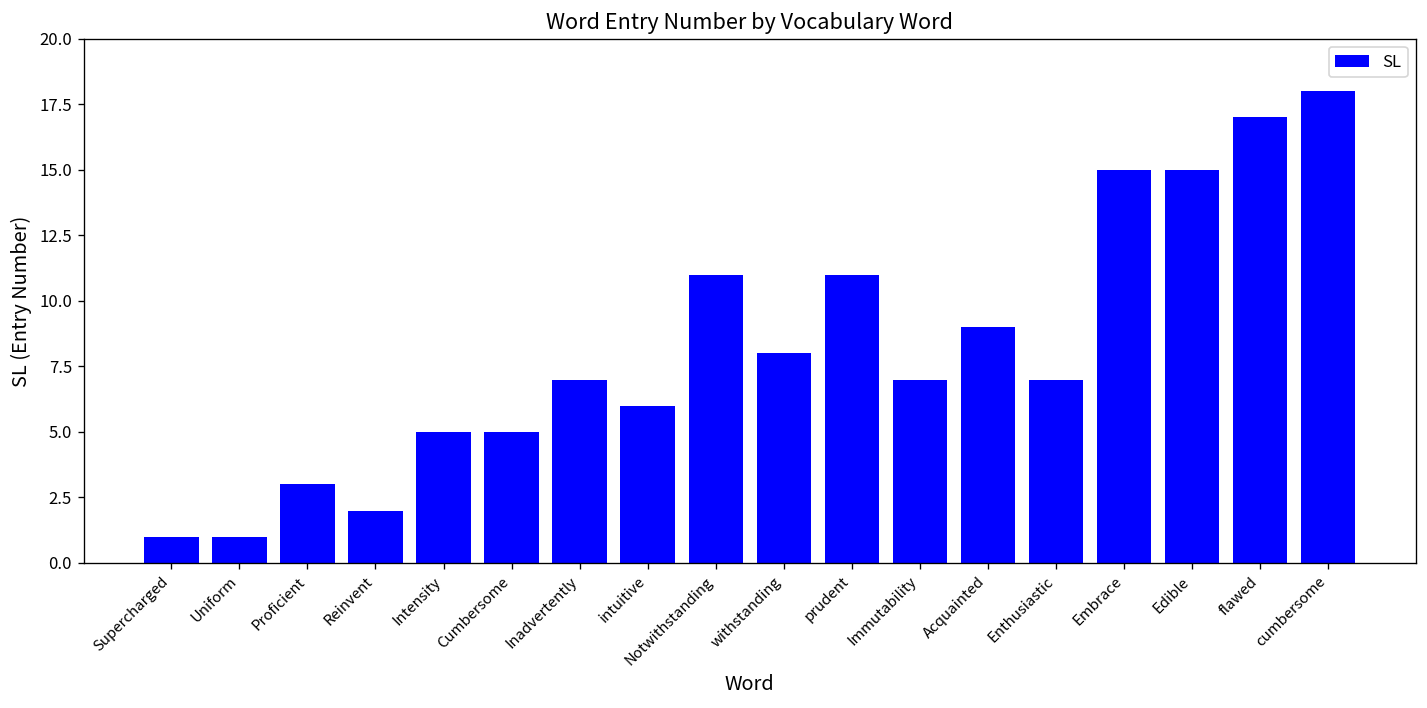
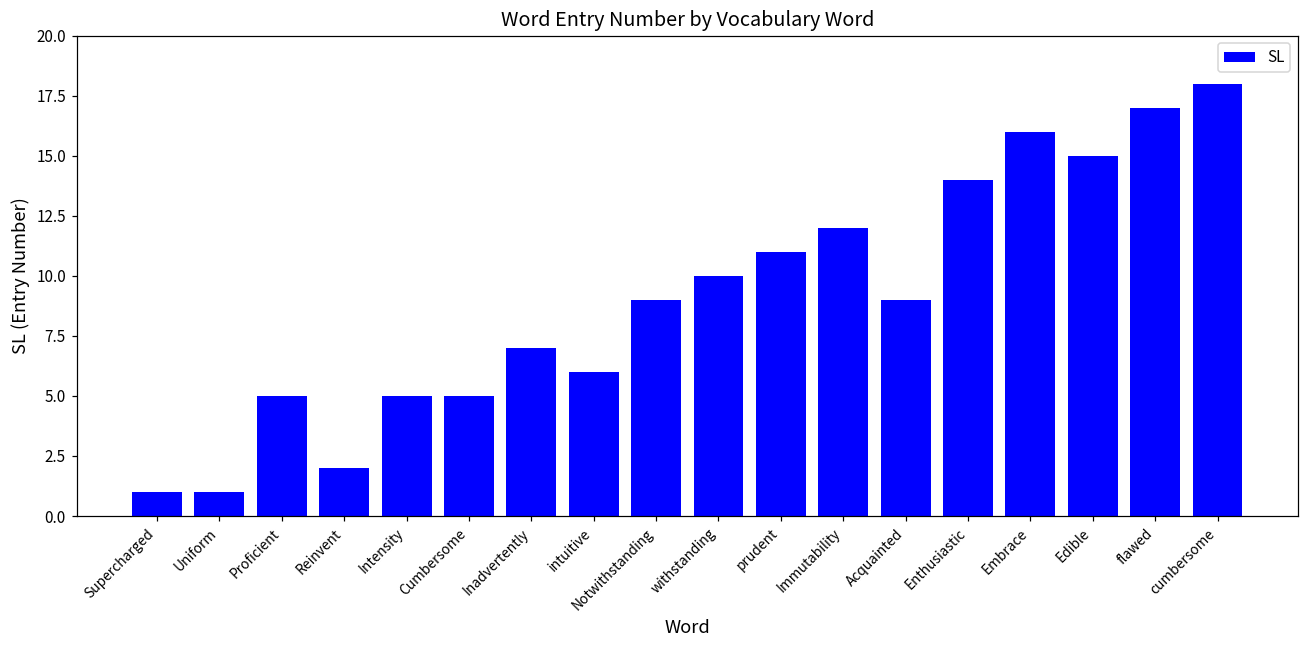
Proficient: 3 -> 5
Notwithstanding: 11 -> 9
withstanding: 8 -> 10
Immutability: 7 -> 12
Enthusiastic: 7 -> 14
Embrace: 15 -> 16
